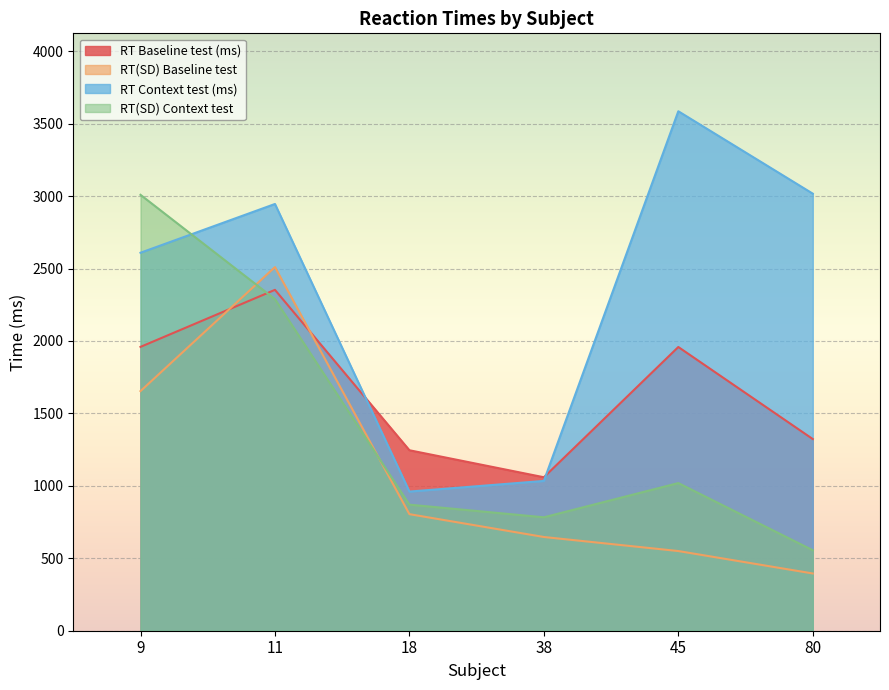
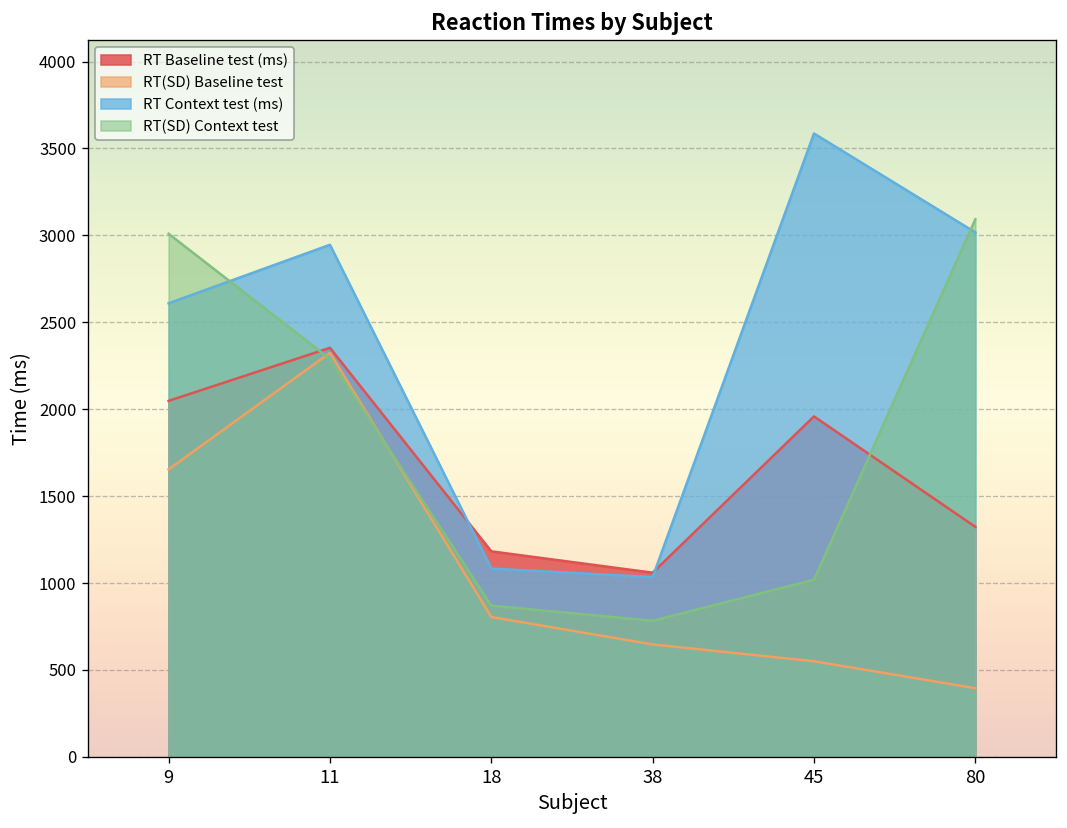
RT Baseline test (ms), 9: 1960 -> 2050
RT(SD) Baseline test, 11: 2510 -> 2320
RT Baseline test (ms), 18: 1250 -> 1180
RT Context test (ms), 18: 960 -> 1080
RT(SD) Context test, 80: 560 -> 3090
